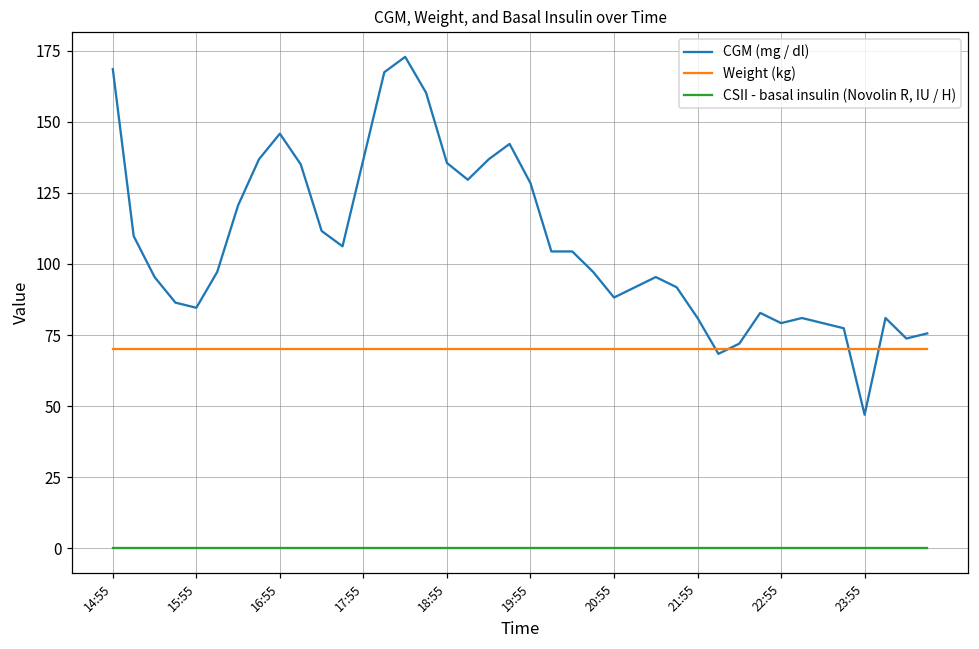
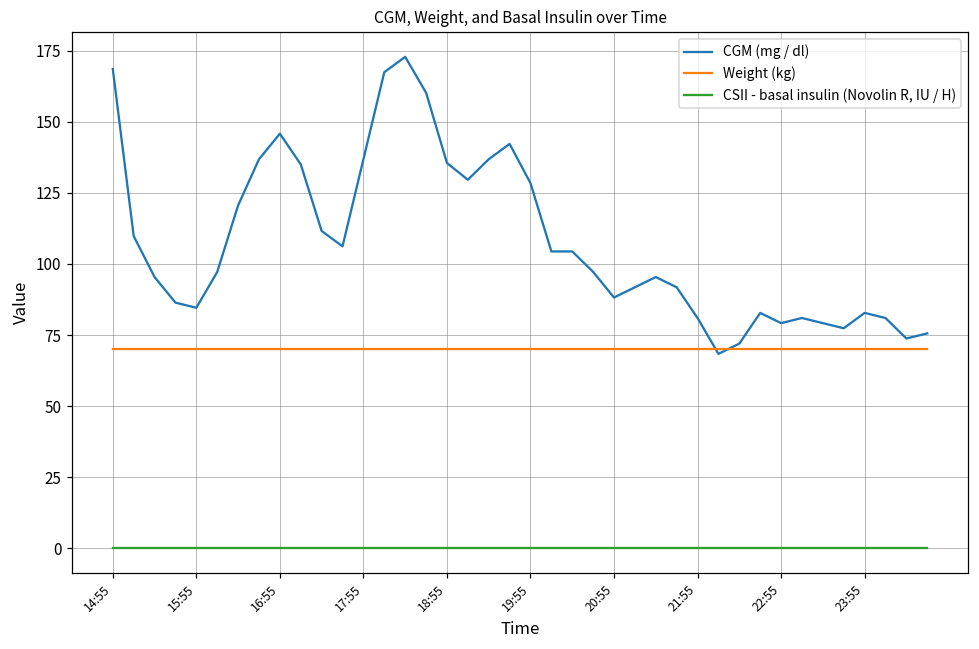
CGM (mg / dl), 23:55: 47 -> 83
